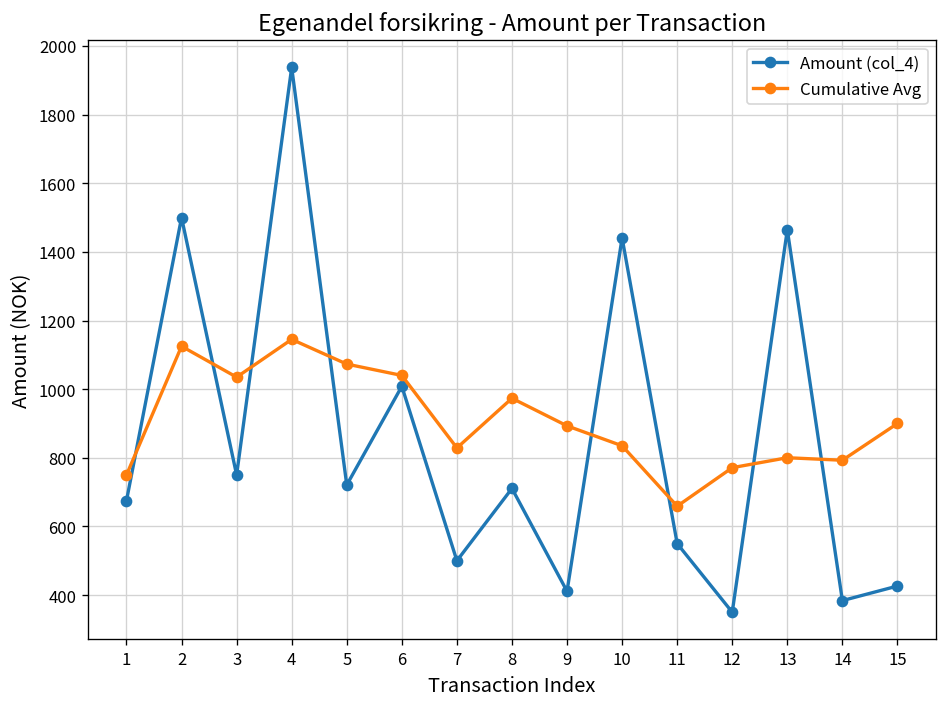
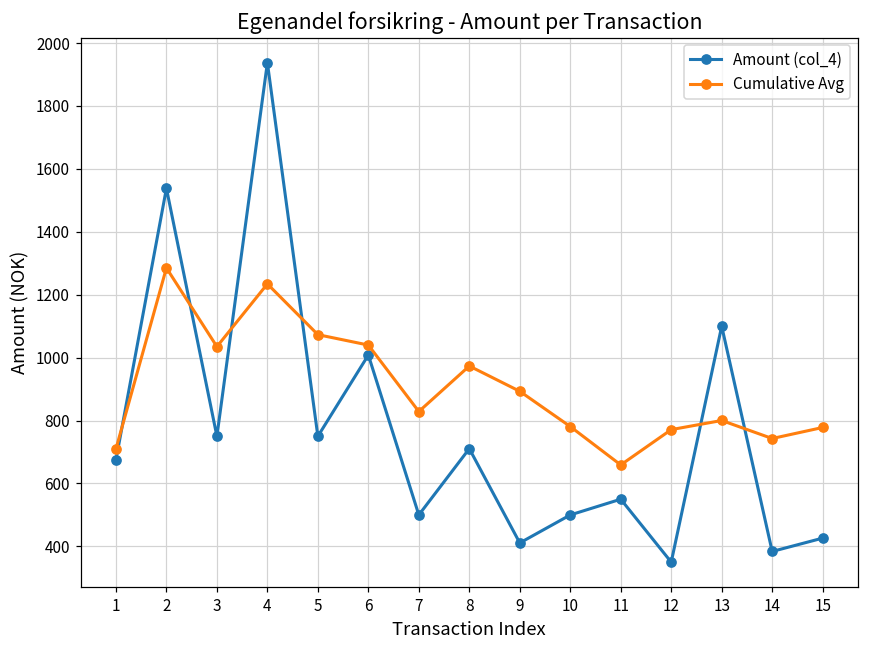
Cumulative Avg, 1: 750 -> 710
Amount (col_4), 2: 1500 -> 1540
Cumulative Avg, 2: 1130 -> 1290
Cumulative Avg, 4: 1150 -> 1230
Amount (col_4), 5: 720 -> 750
Amount (col_4), 10: 1440 -> 500
Cumulative Avg, 10: 840 -> 780
Amount (col_4), 13: 1460 -> 1100
Cumulative Avg, 14: 790 -> 740
Cumulative Avg, 15: 900 -> 780
